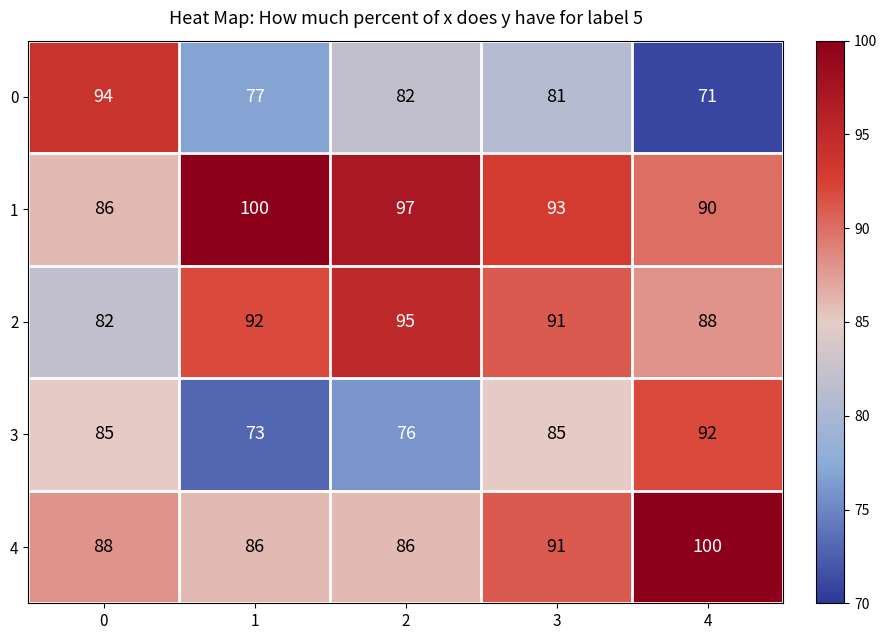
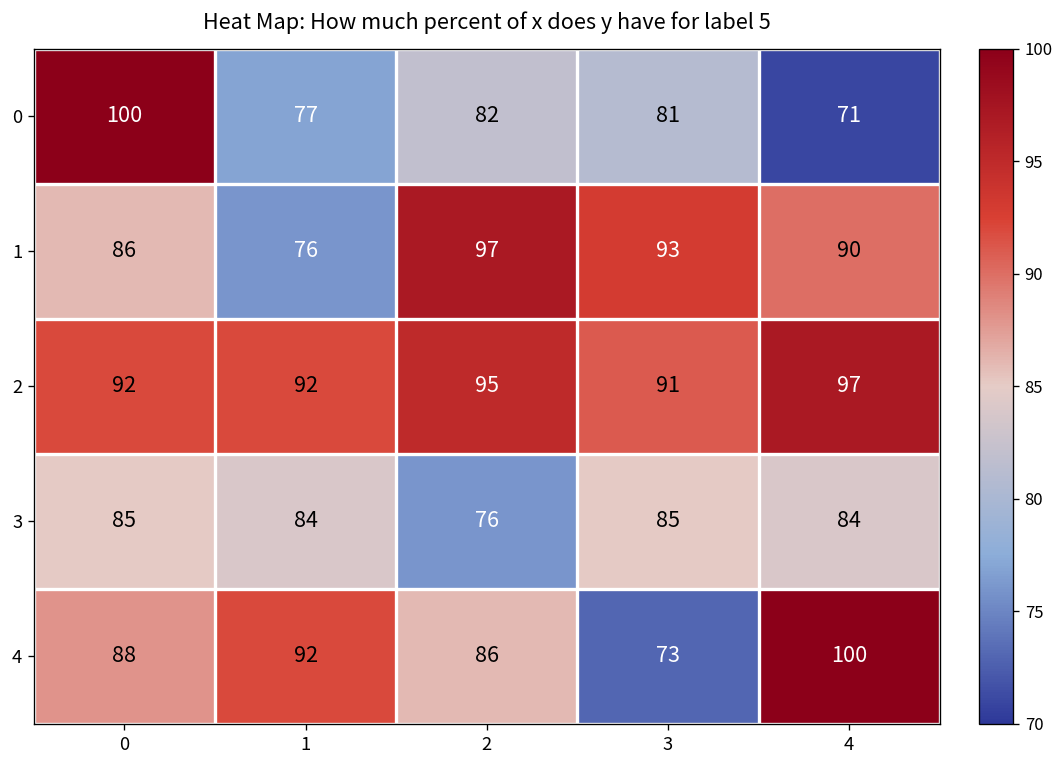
0, 0: 94 -> 100
1, 1: 100 -> 76
2, 0: 82 -> 92
2, 4: 88 -> 97
3, 1: 73 -> 84
3, 4: 92 -> 84
4, 1: 86 -> 92
4, 3: 91 -> 73
